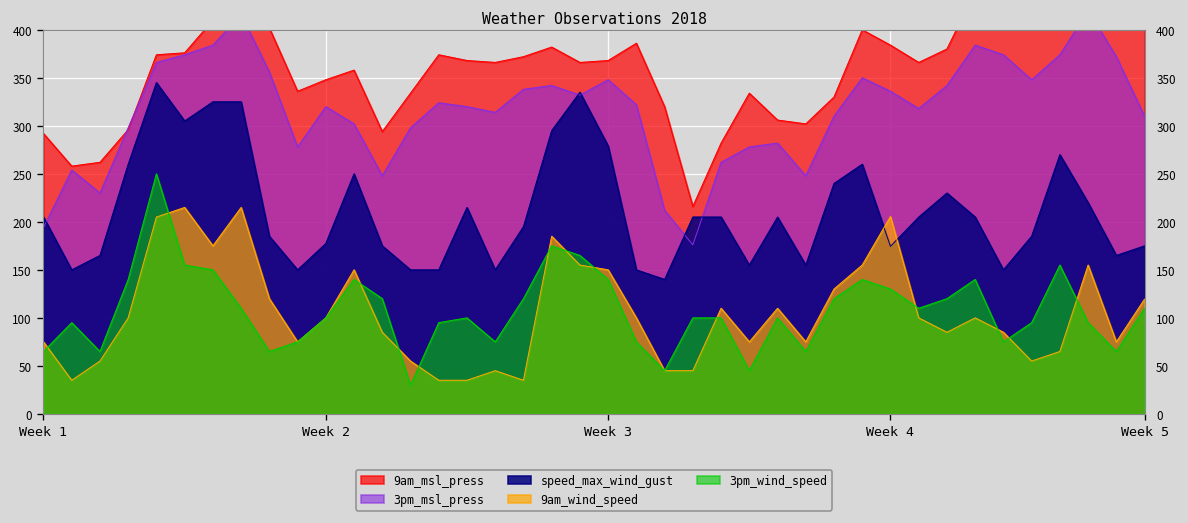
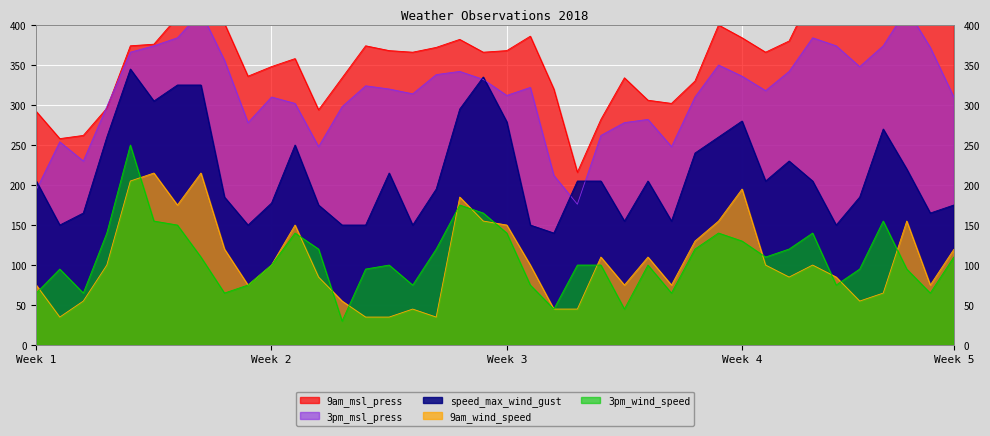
3pm_msl_press, Week 2: 320 -> 310
3pm_msl_press, Week 3: 350 -> 310
speed_max_wind_gust, Week 4: 170 -> 280
9am_wind_speed, Week 4: 210 -> 200
